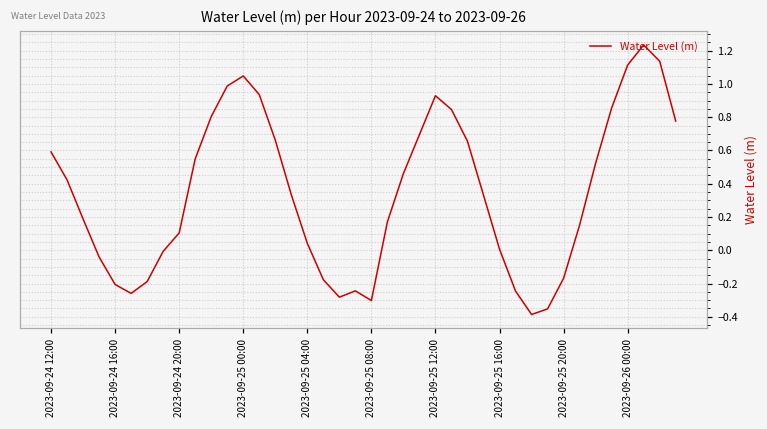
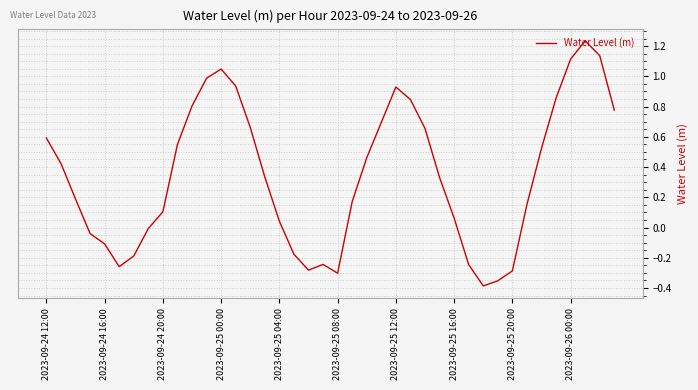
2023-09-24 16:00: -0.21 -> -0.11
2023-09-25 16:00: 0.01 -> 0.06
2023-09-25 20:00: -0.17 -> -0.29
